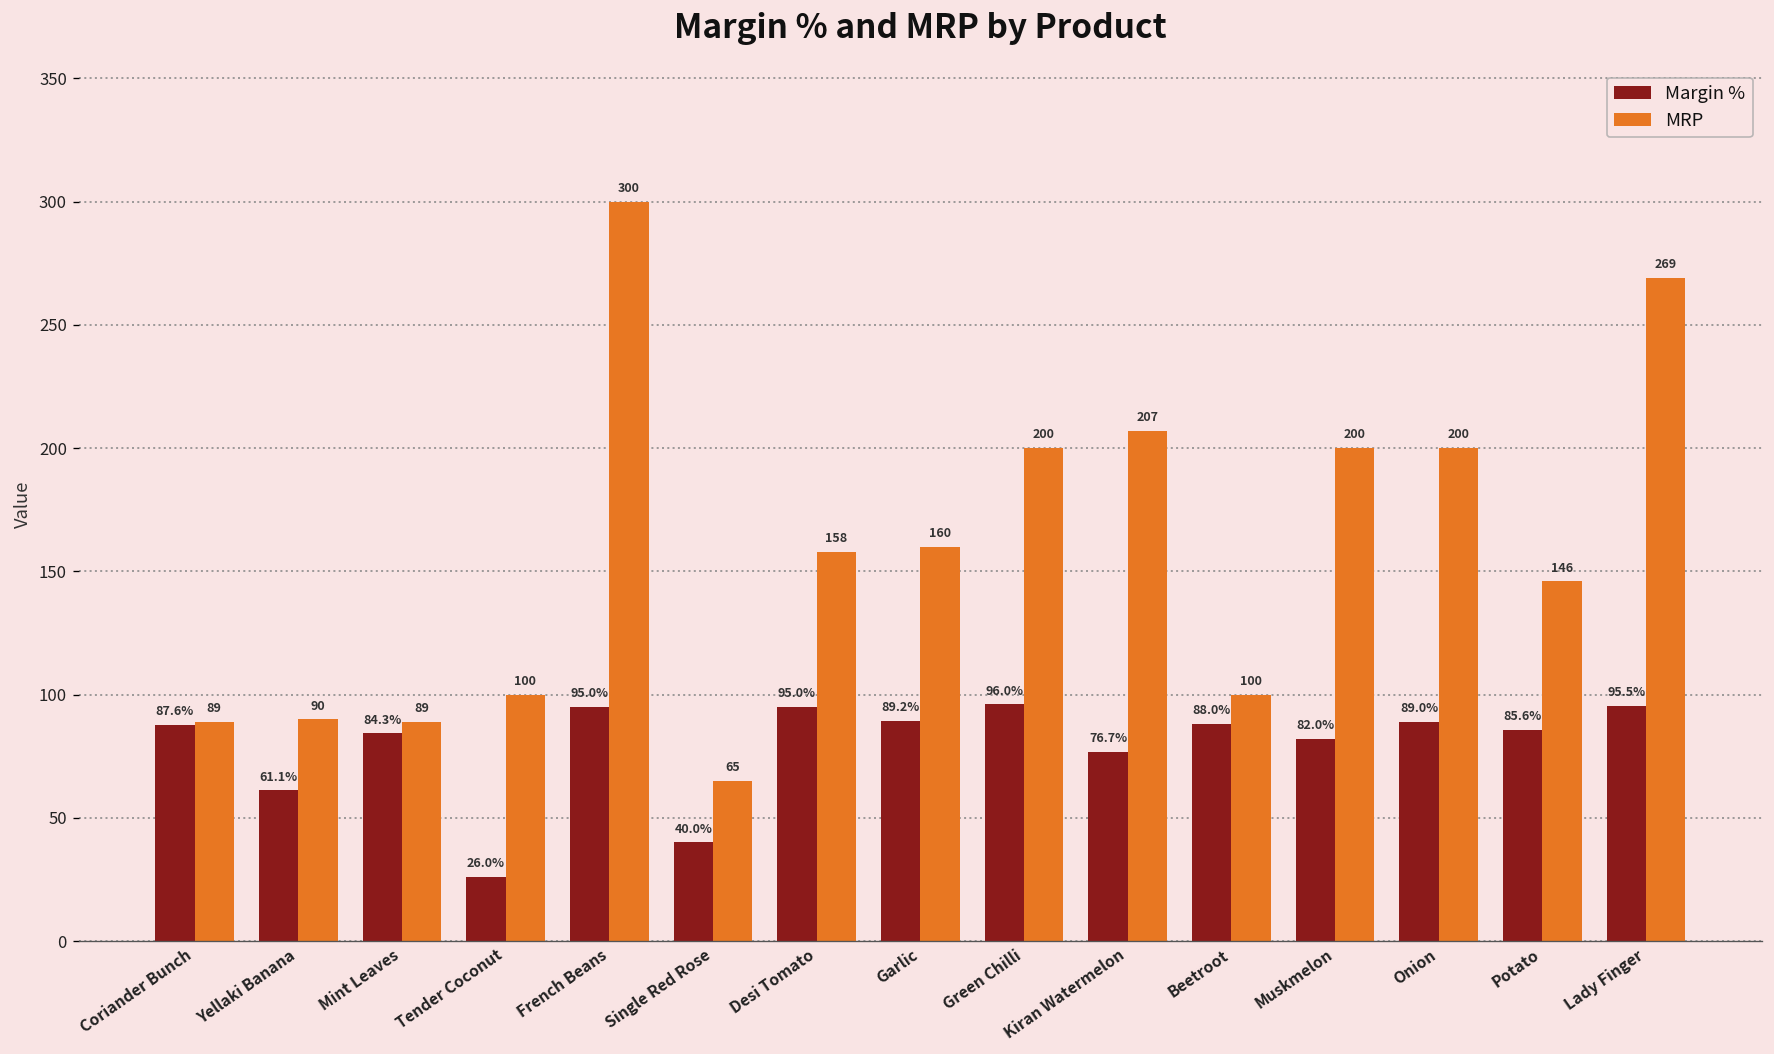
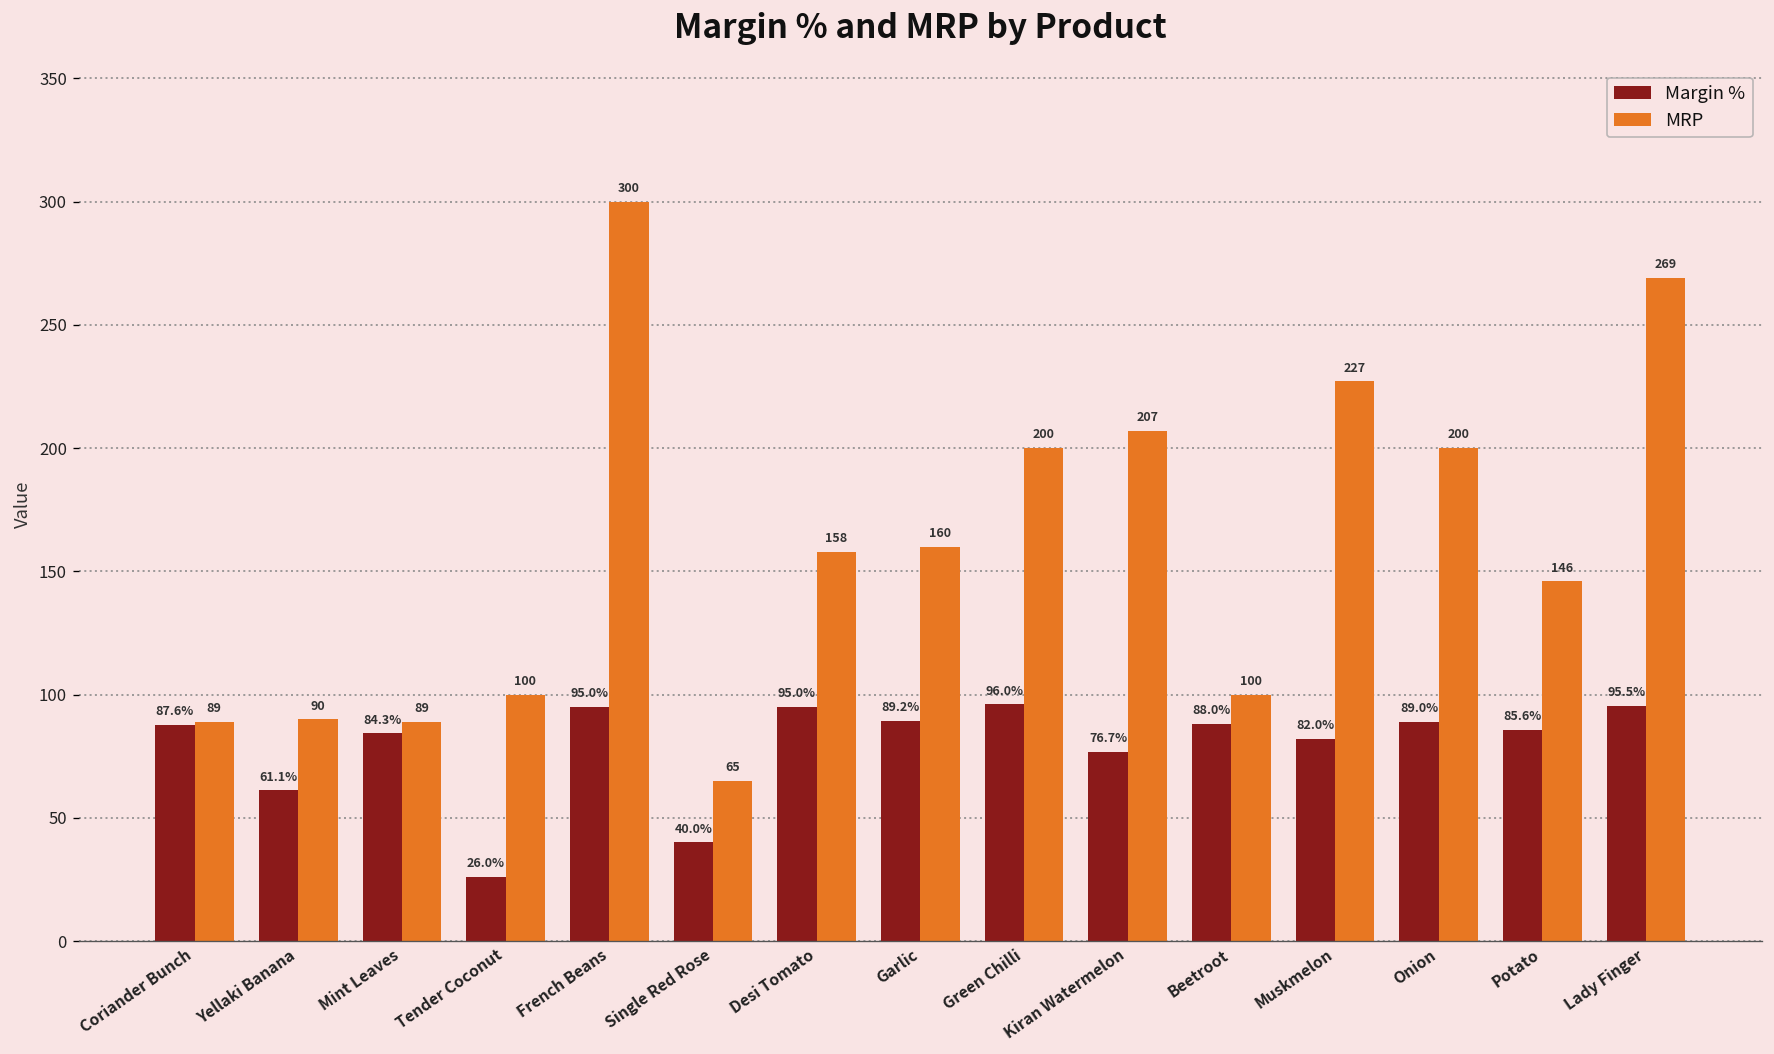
MRP, Muskmelon: 200 -> 227
